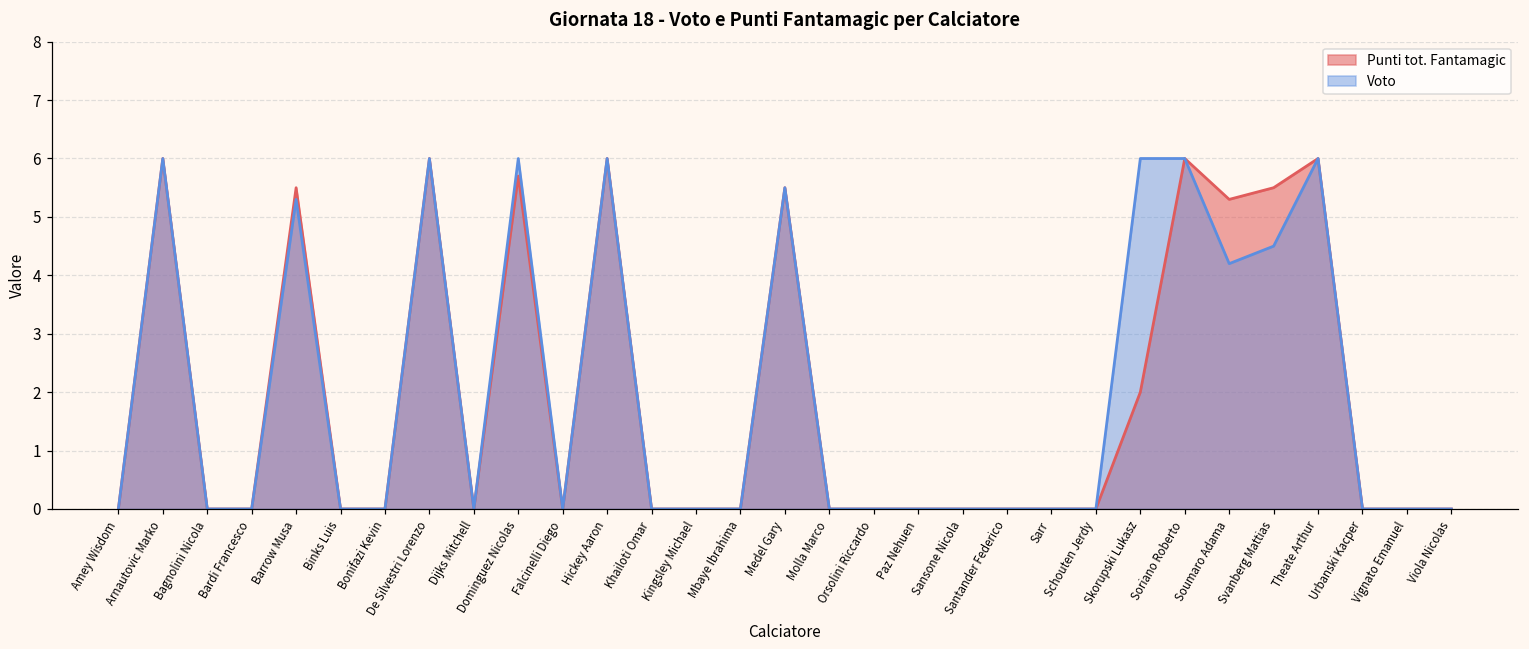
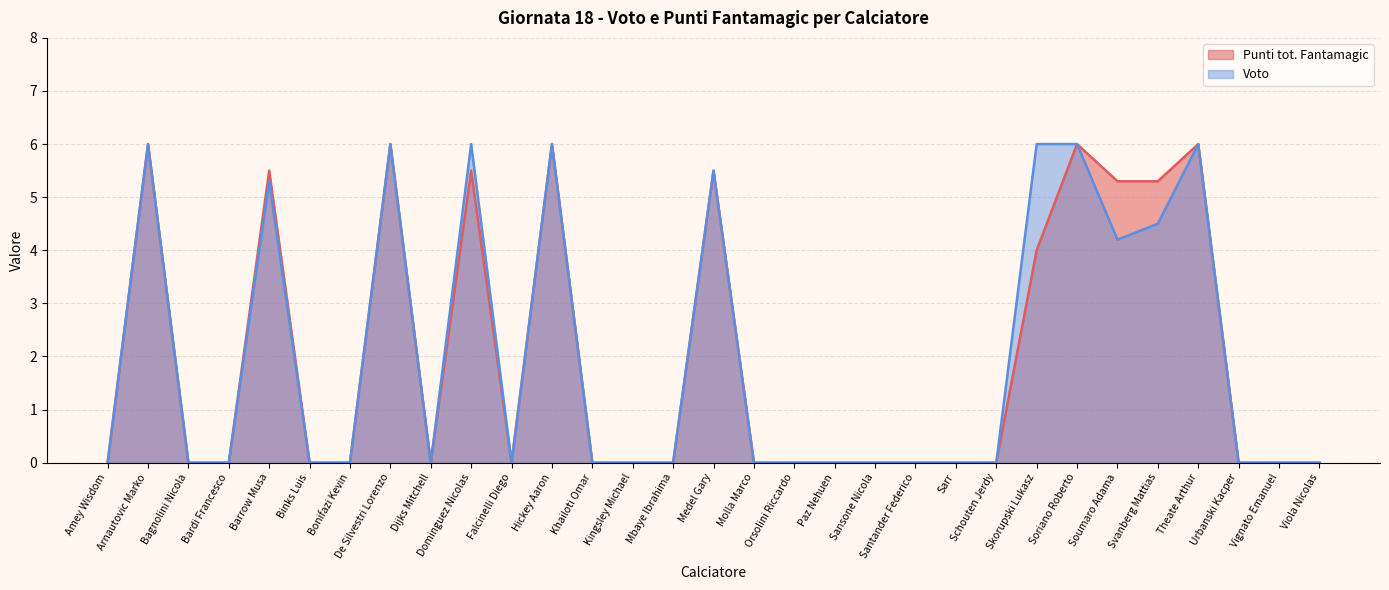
Punti tot. Fantamagic, Dominguez Nicolas: 5.7 -> 5.5
Punti tot. Fantamagic, Skorupski Lukasz: 2 -> 4
Punti tot. Fantamagic, Svanberg Mattias: 5.5 -> 5.3
